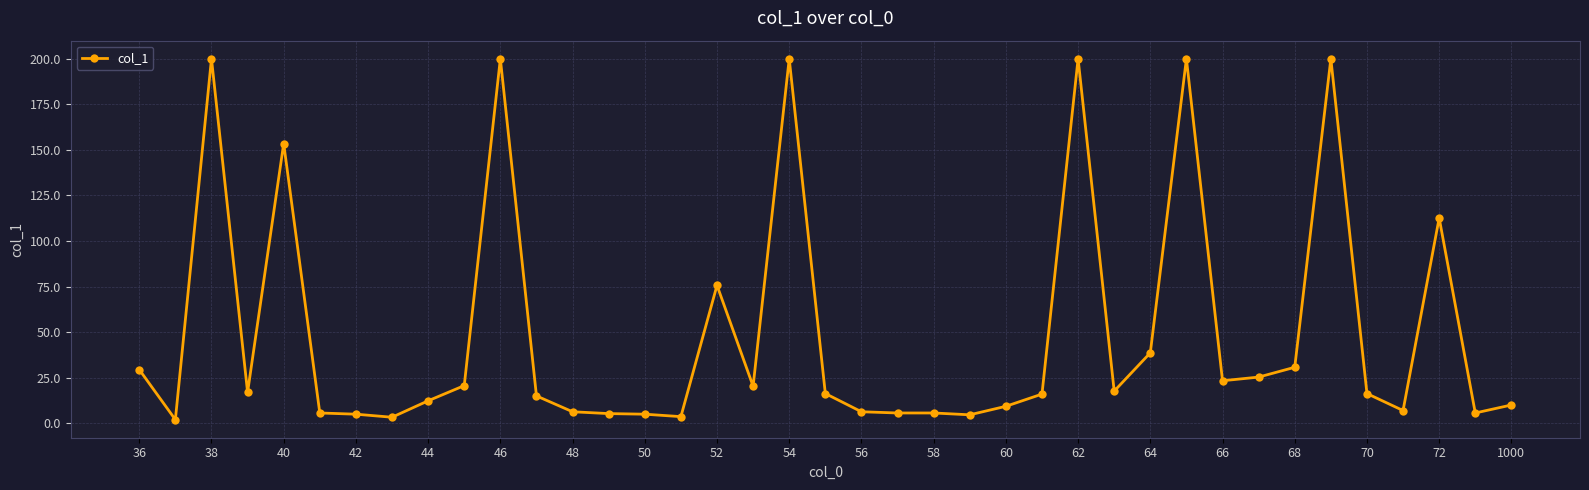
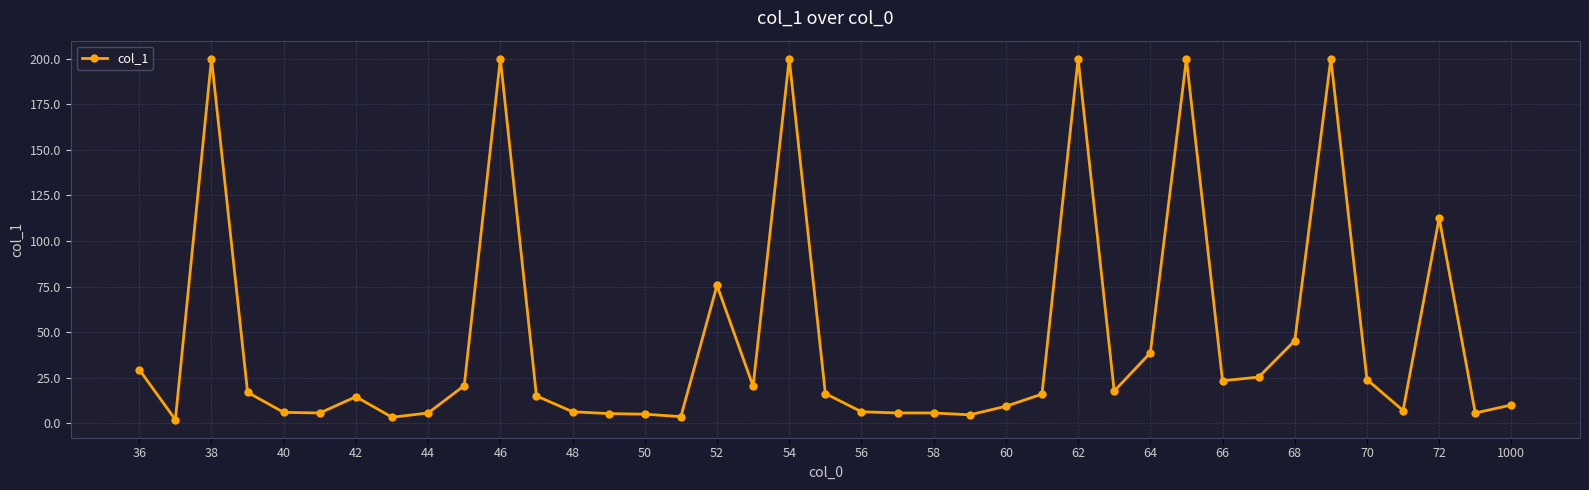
40: 153 -> 6
42: 5 -> 15
44: 12 -> 6
68: 31 -> 45
70: 16 -> 24
